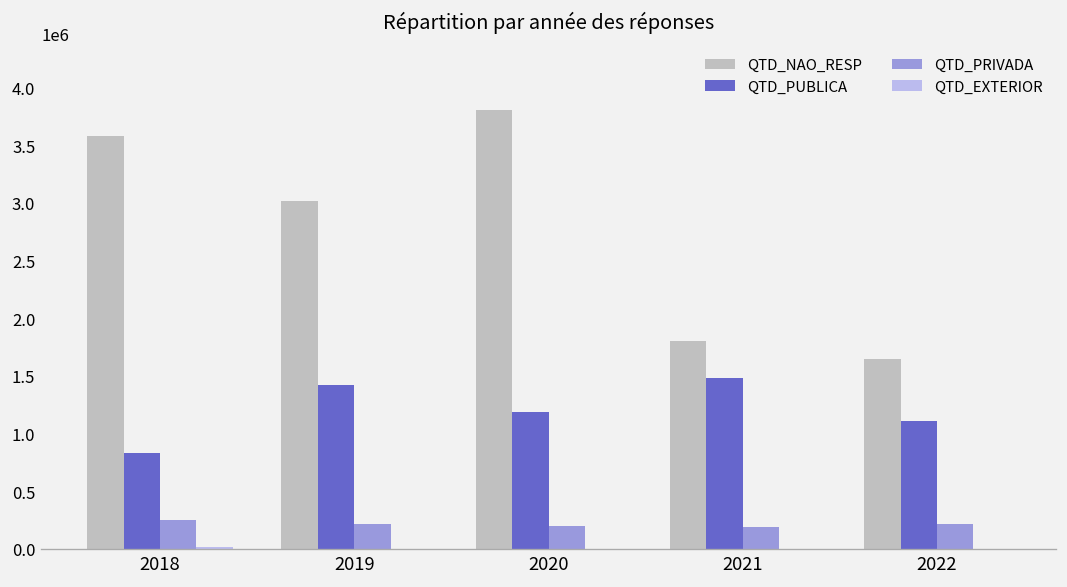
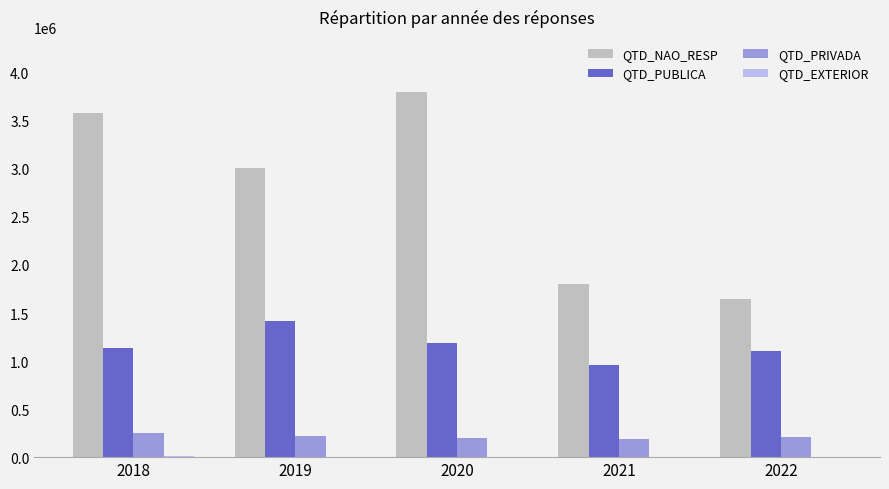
QTD_PUBLICA, 2018: 800000 -> 1100000
QTD_PUBLICA, 2021: 1500000 -> 1000000
